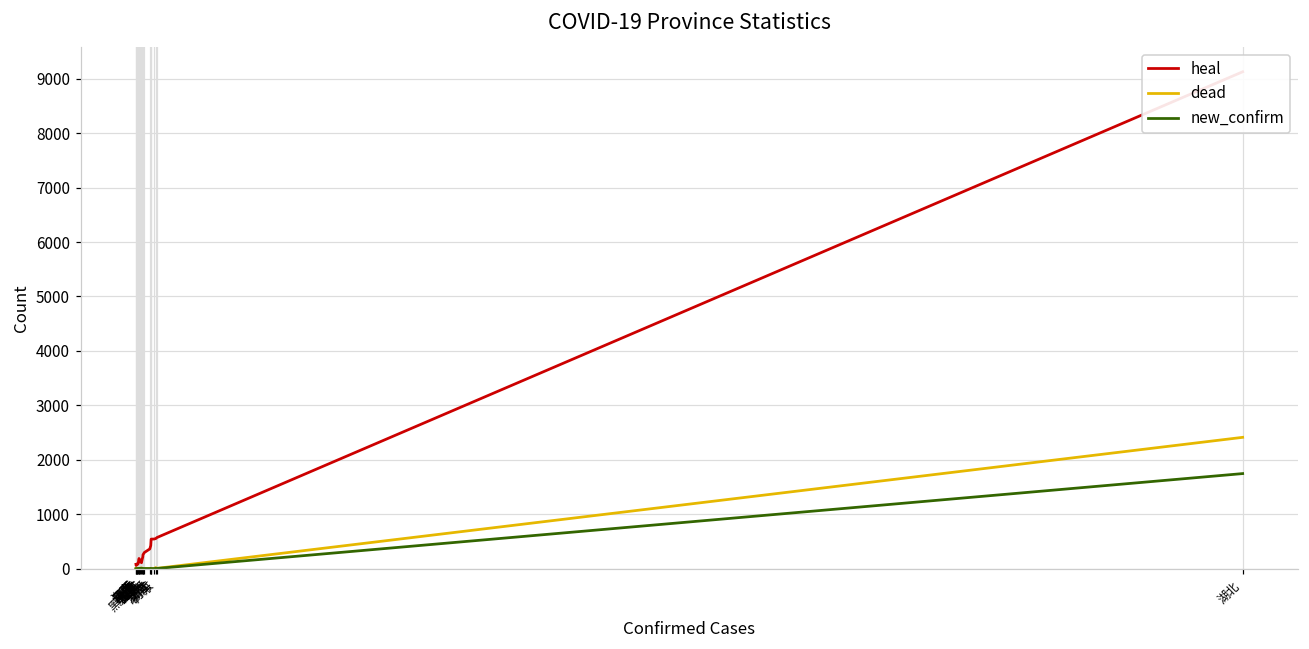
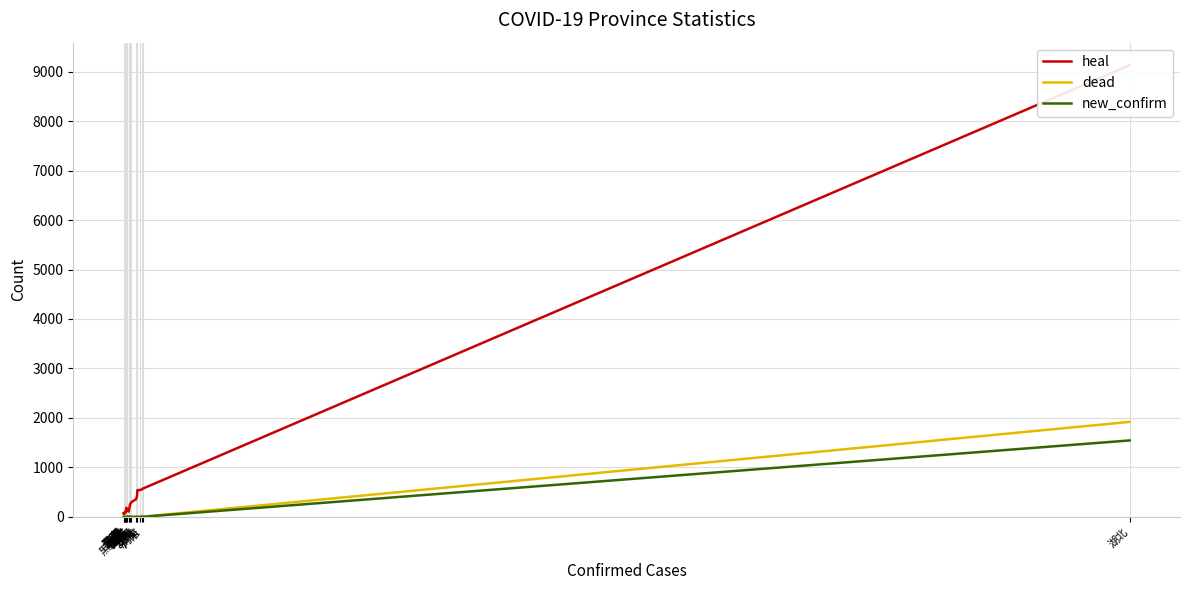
dead, 湖北: 2400 -> 1900
new_confirm, 湖北: 1700 -> 1500
